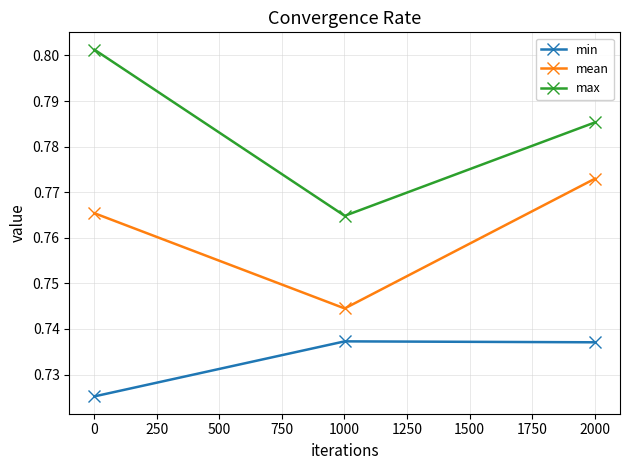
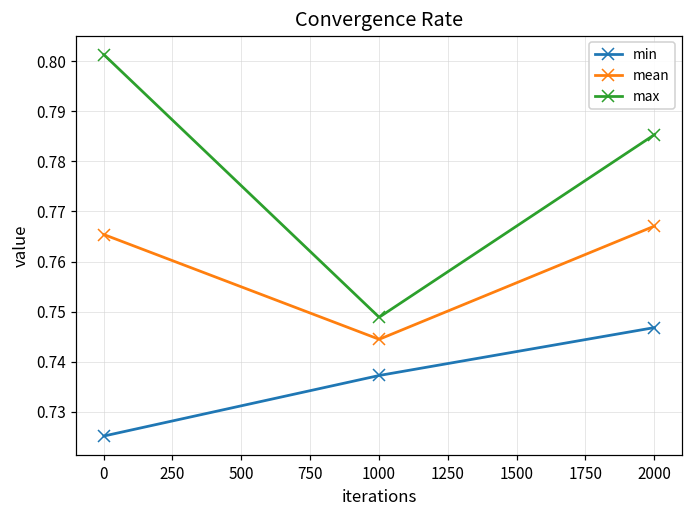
max, 1000: 0.765 -> 0.749
min, 2000: 0.737 -> 0.747
mean, 2000: 0.773 -> 0.767
